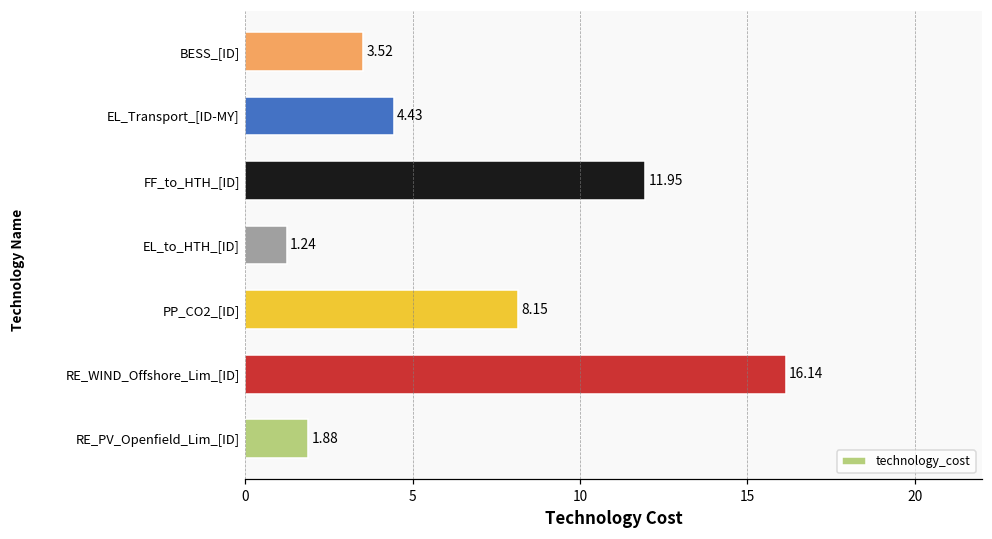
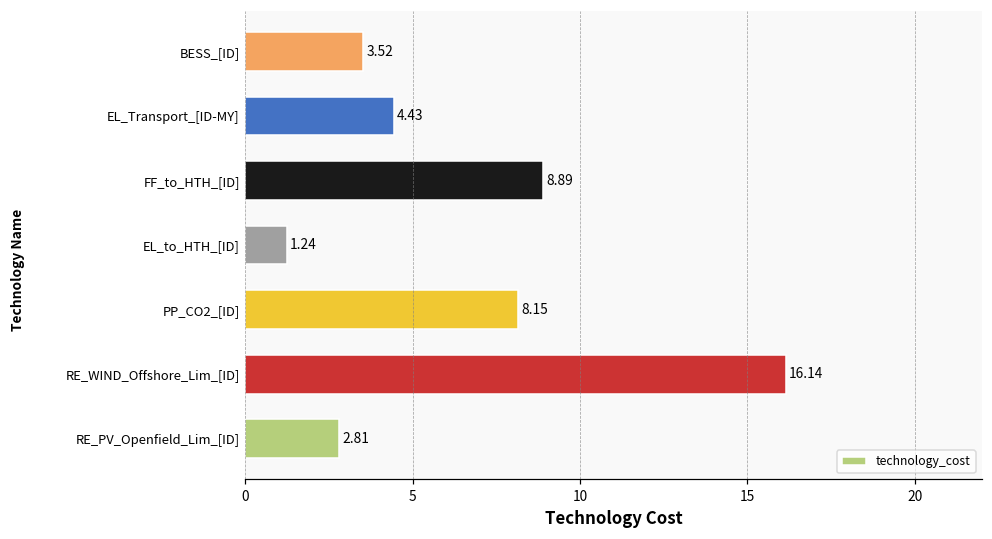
FF_to_HTH_[ID]: 11.95 -> 8.89
RE_PV_Openfield_Lim_[ID]: 1.88 -> 2.81
